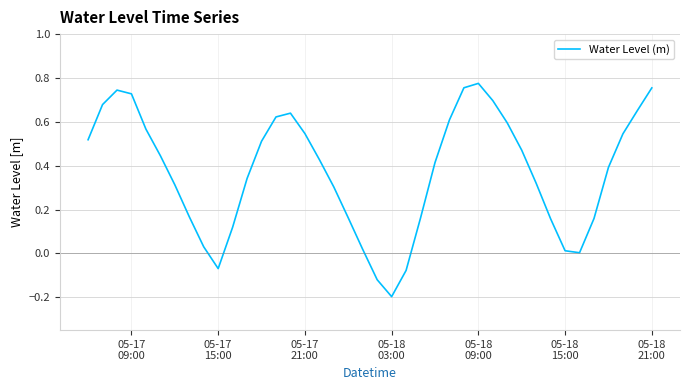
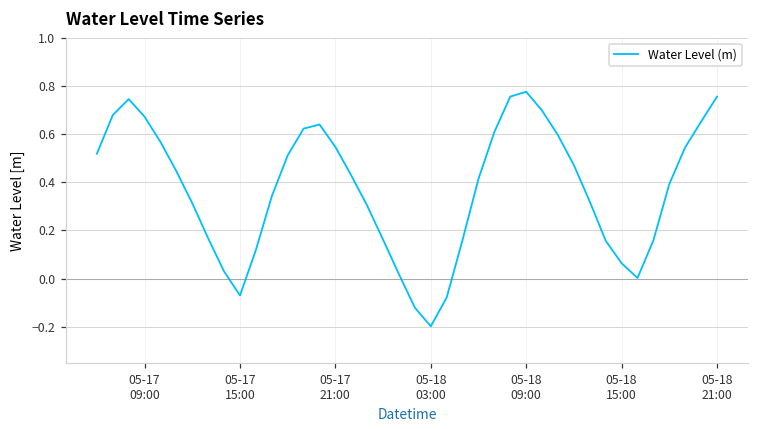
05-17 09:00: 0.73 -> 0.67
05-18 15:00: 0.01 -> 0.06
